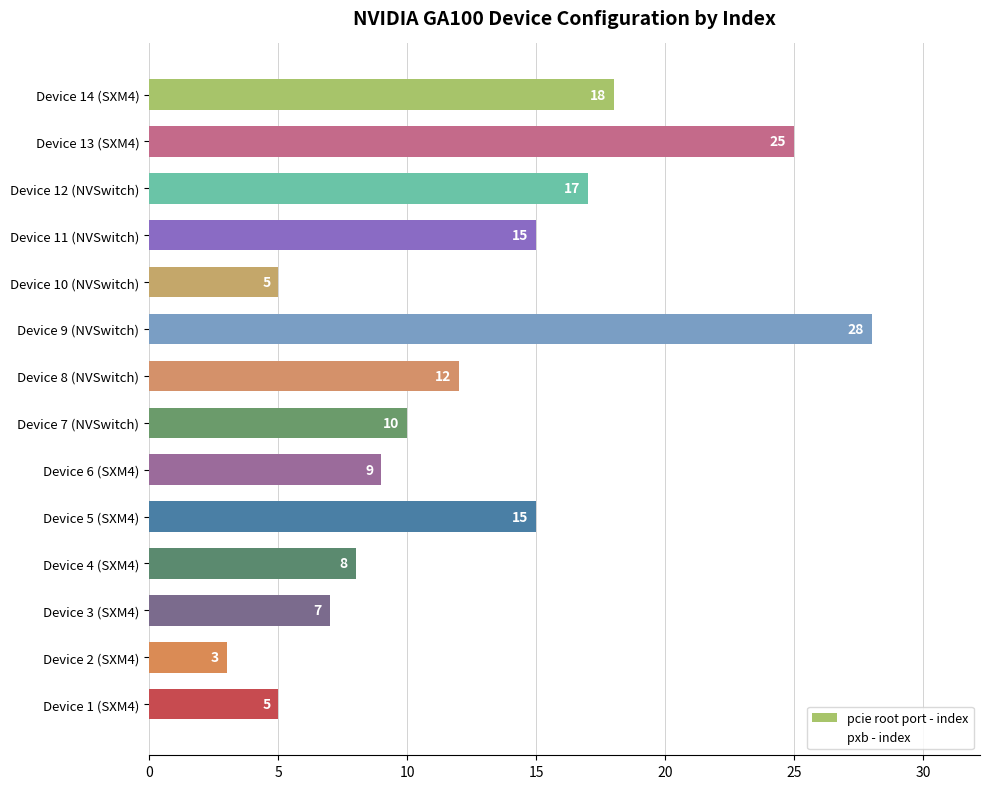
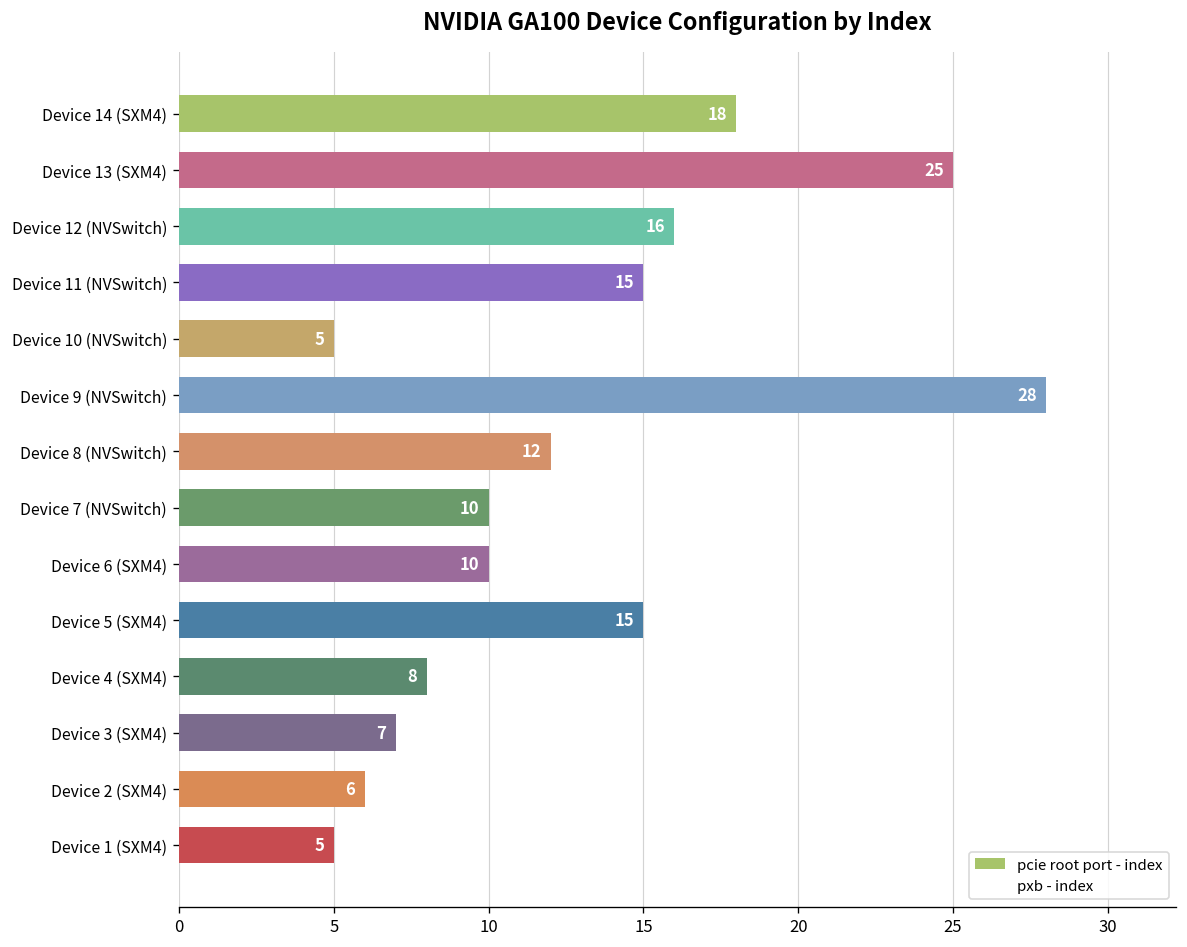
pcie root port - index, Device 12 (NVSwitch): 17 -> 16
pcie root port - index, Device 6 (SXM4): 9 -> 10
pcie root port - index, Device 2 (SXM4): 3 -> 6
